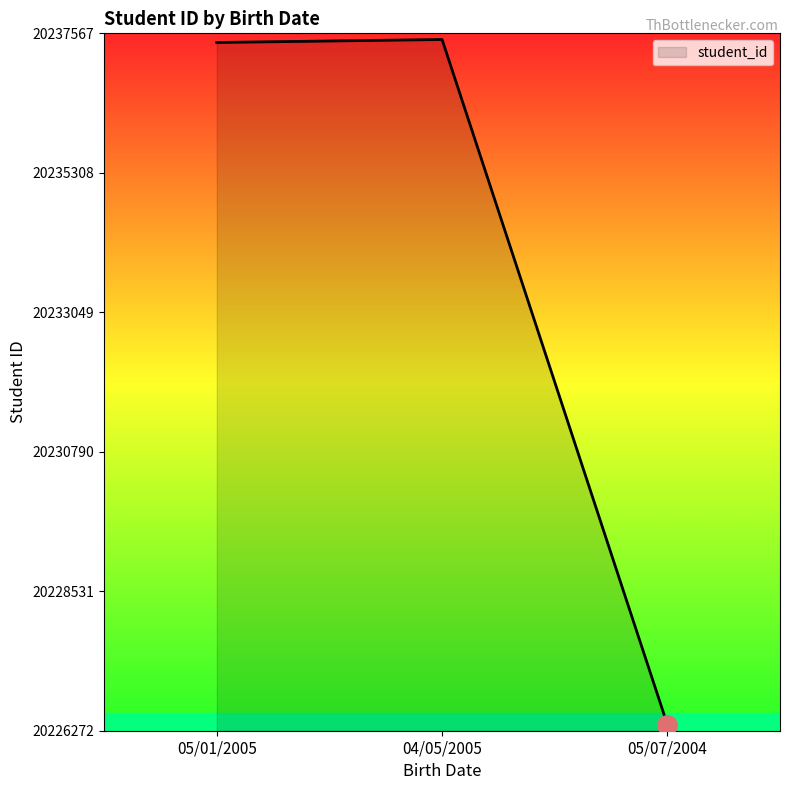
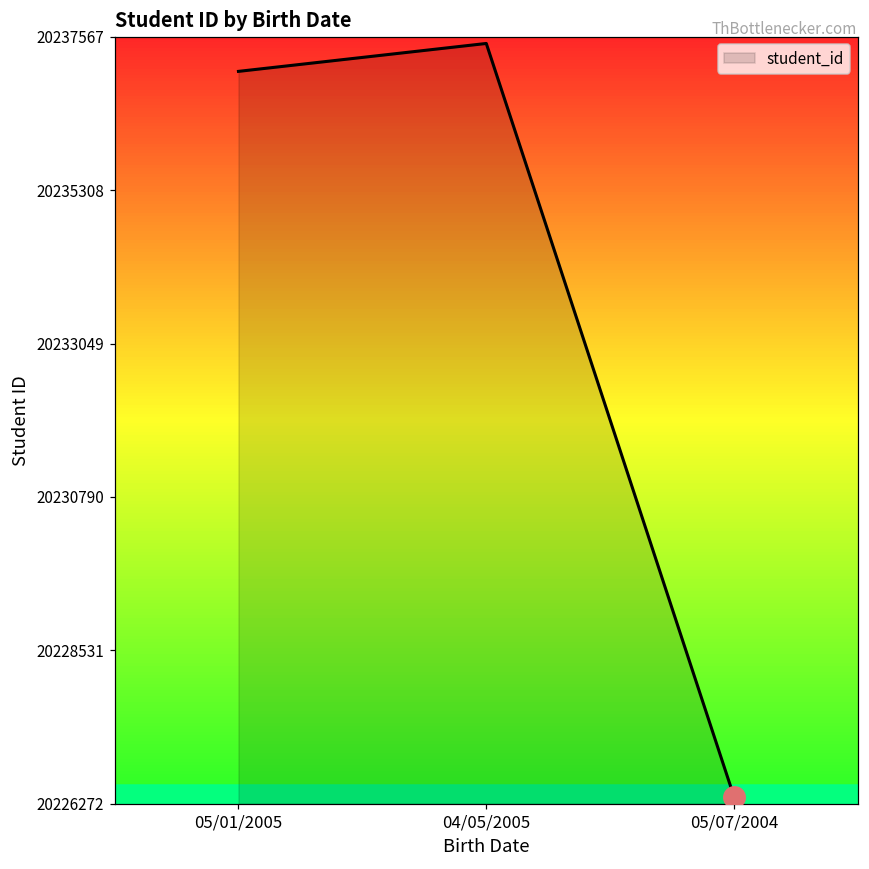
student_id, 05/01/2005: 20237400 -> 20237100
